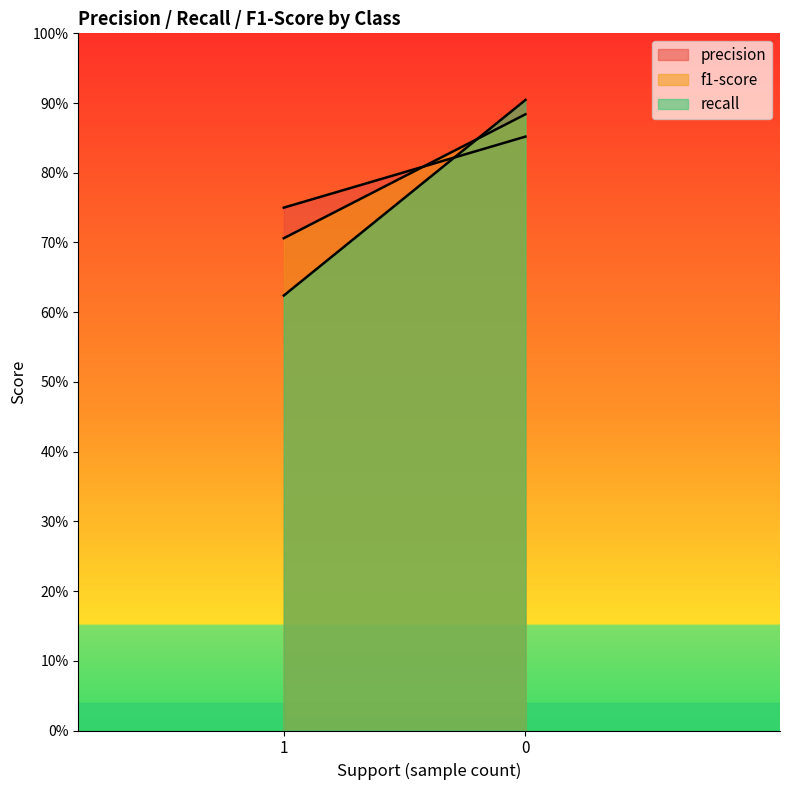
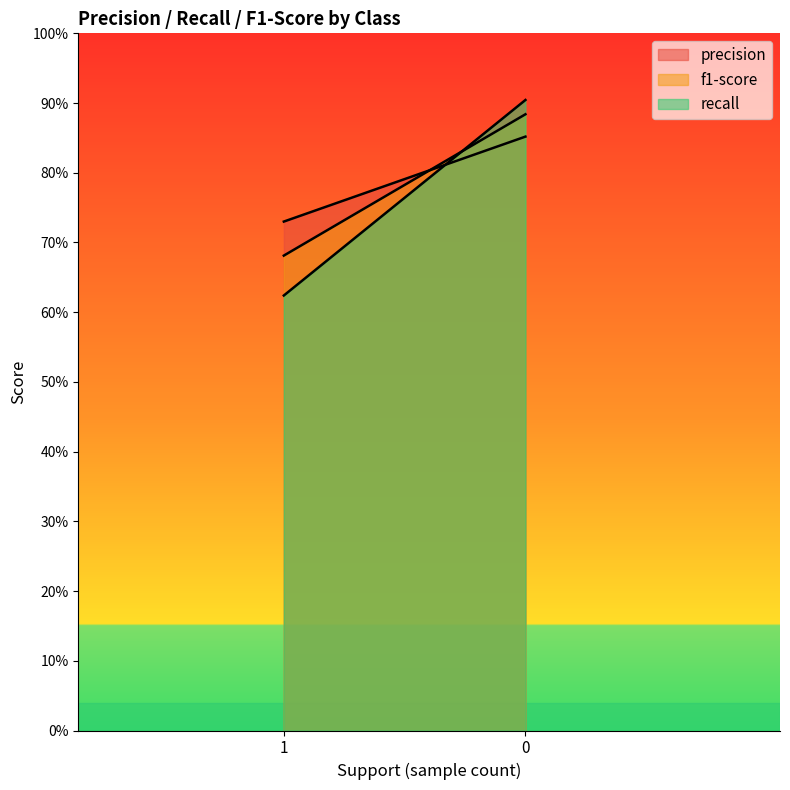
precision, 1: 75% -> 73%
f1-score, 1: 71% -> 68%
